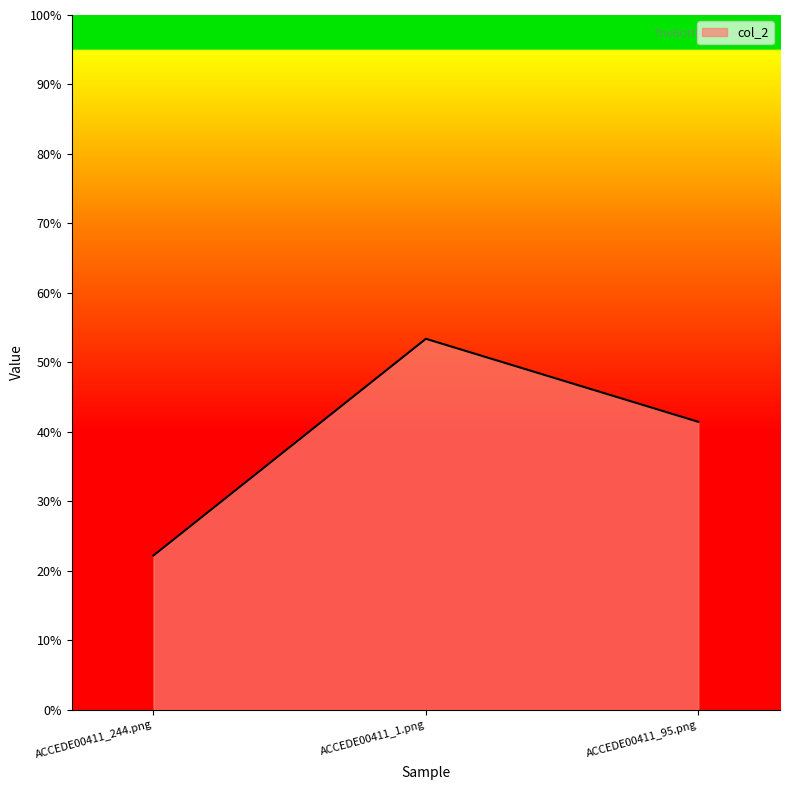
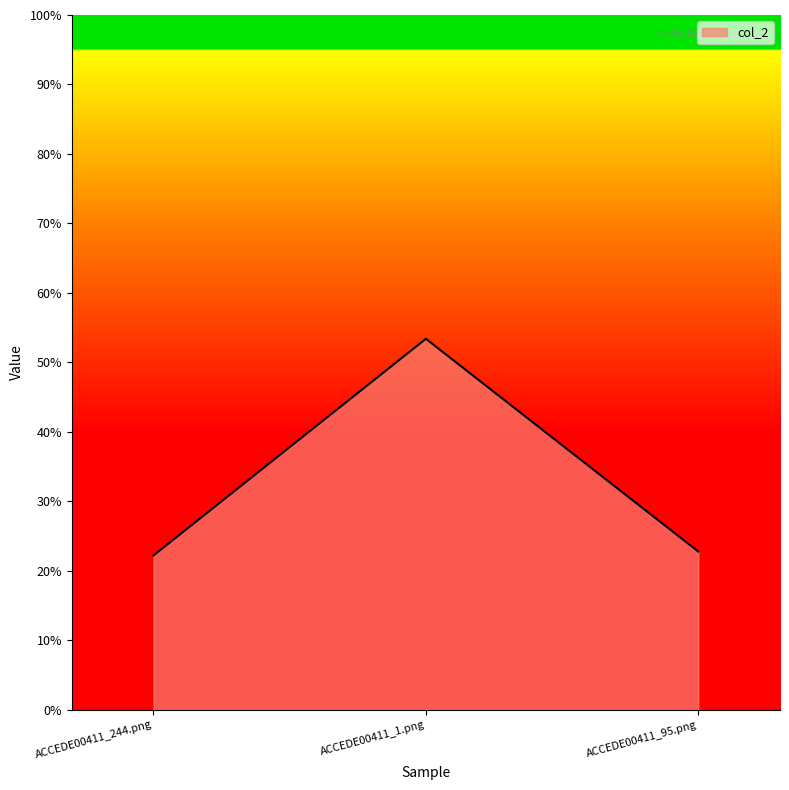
ACCEDE00411_95.png: 41% -> 23%
